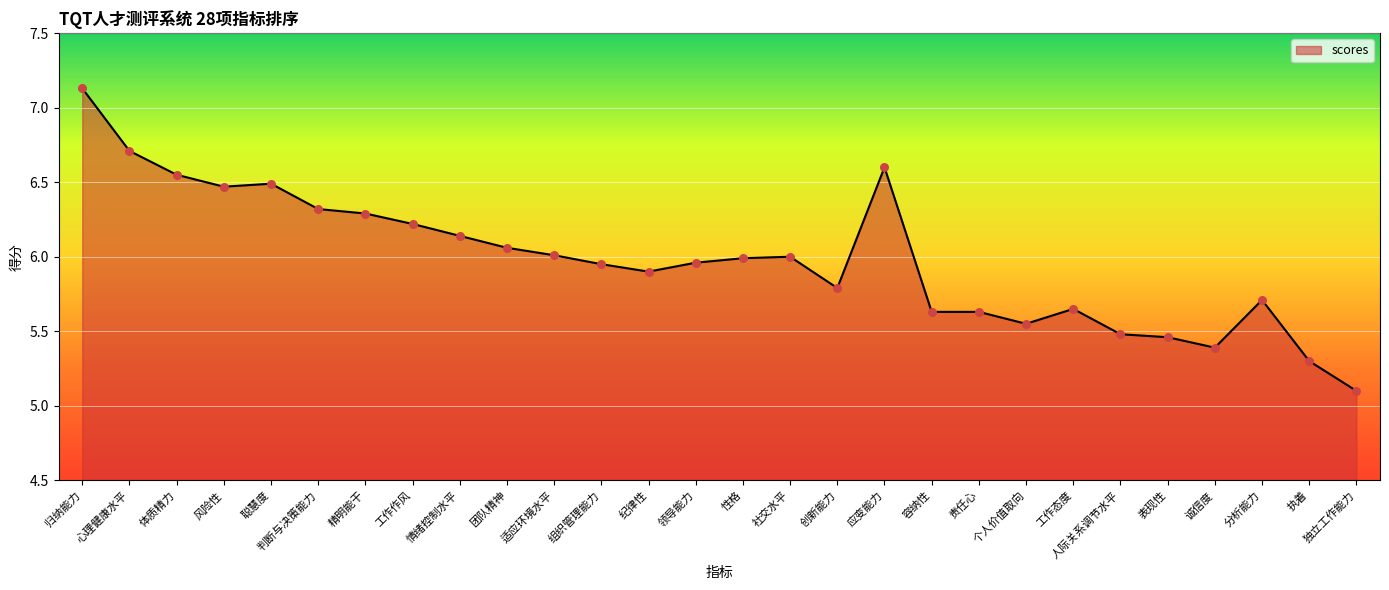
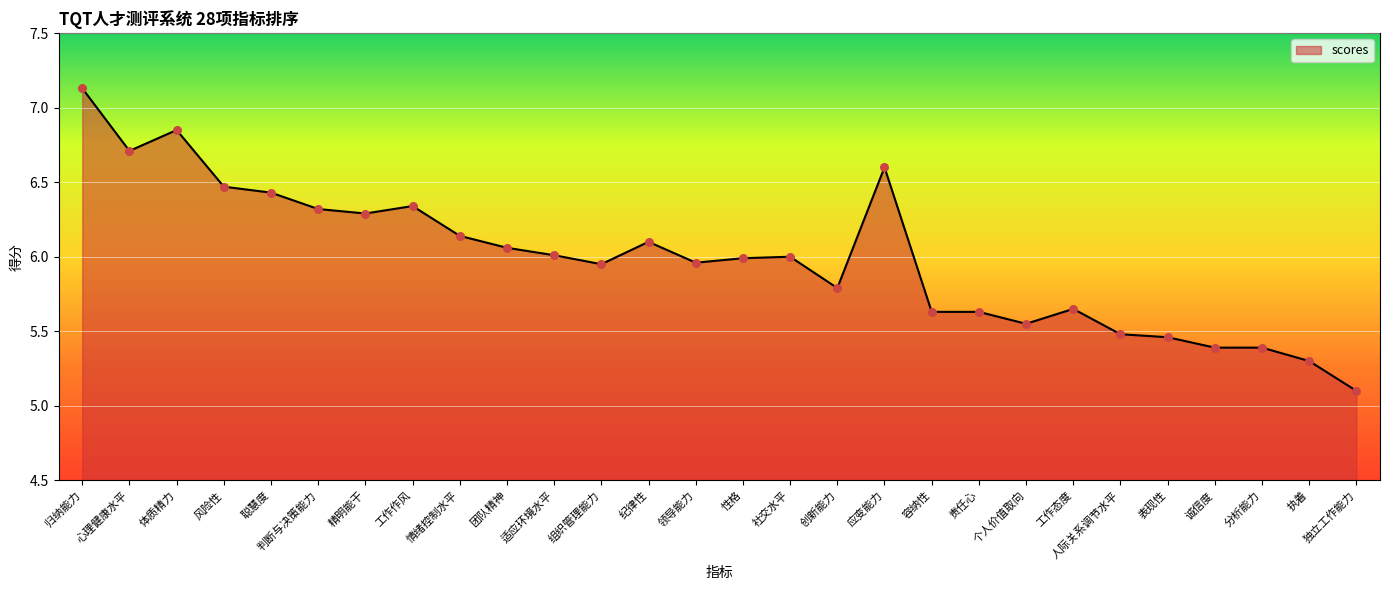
体质精力: 6.55 -> 6.85
聪慧度: 6.49 -> 6.43
工作作风: 6.22 -> 6.34
纪律性: 5.9 -> 6.1
分析能力: 5.71 -> 5.39
